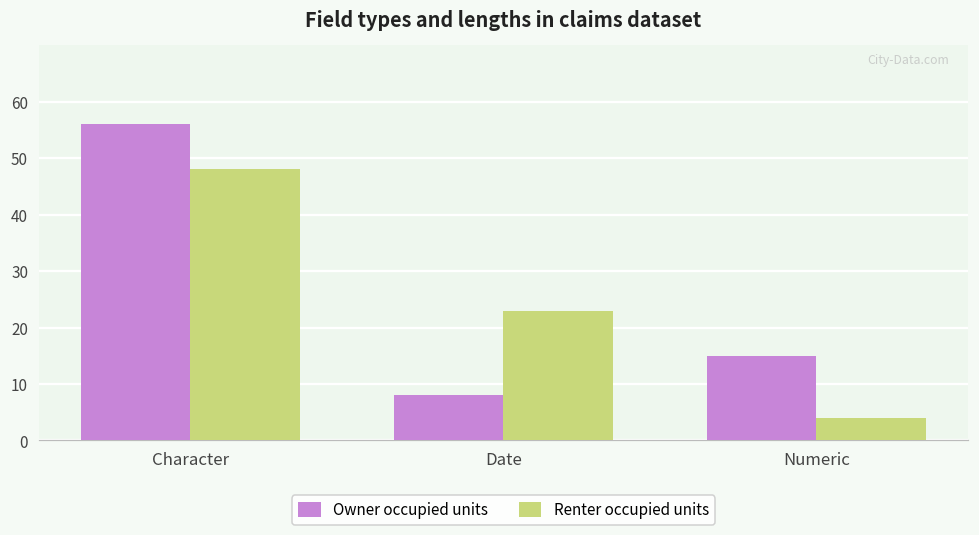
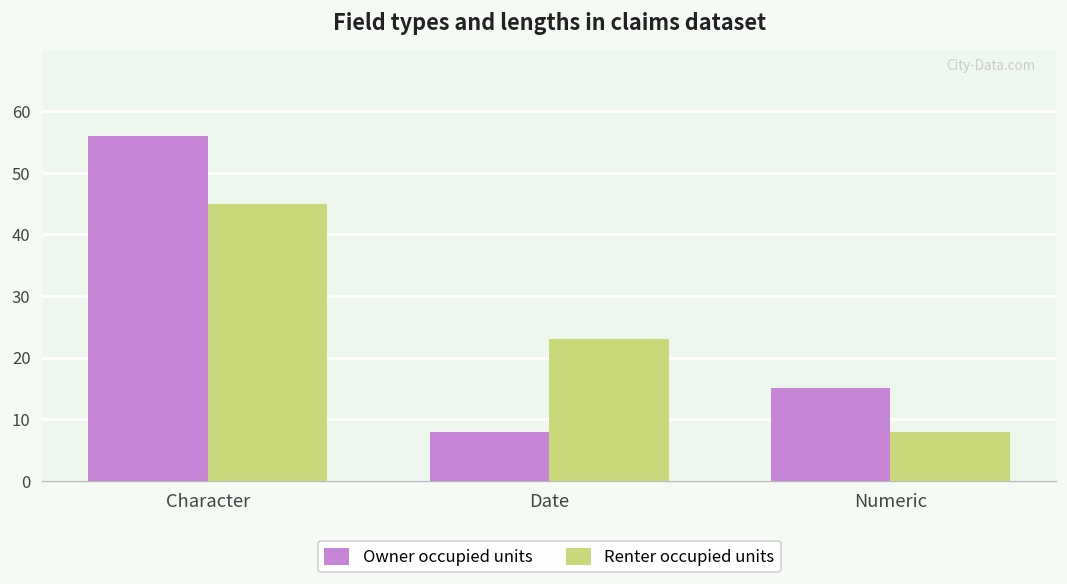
Renter occupied units, Character: 48 -> 45
Renter occupied units, Numeric: 4 -> 8
